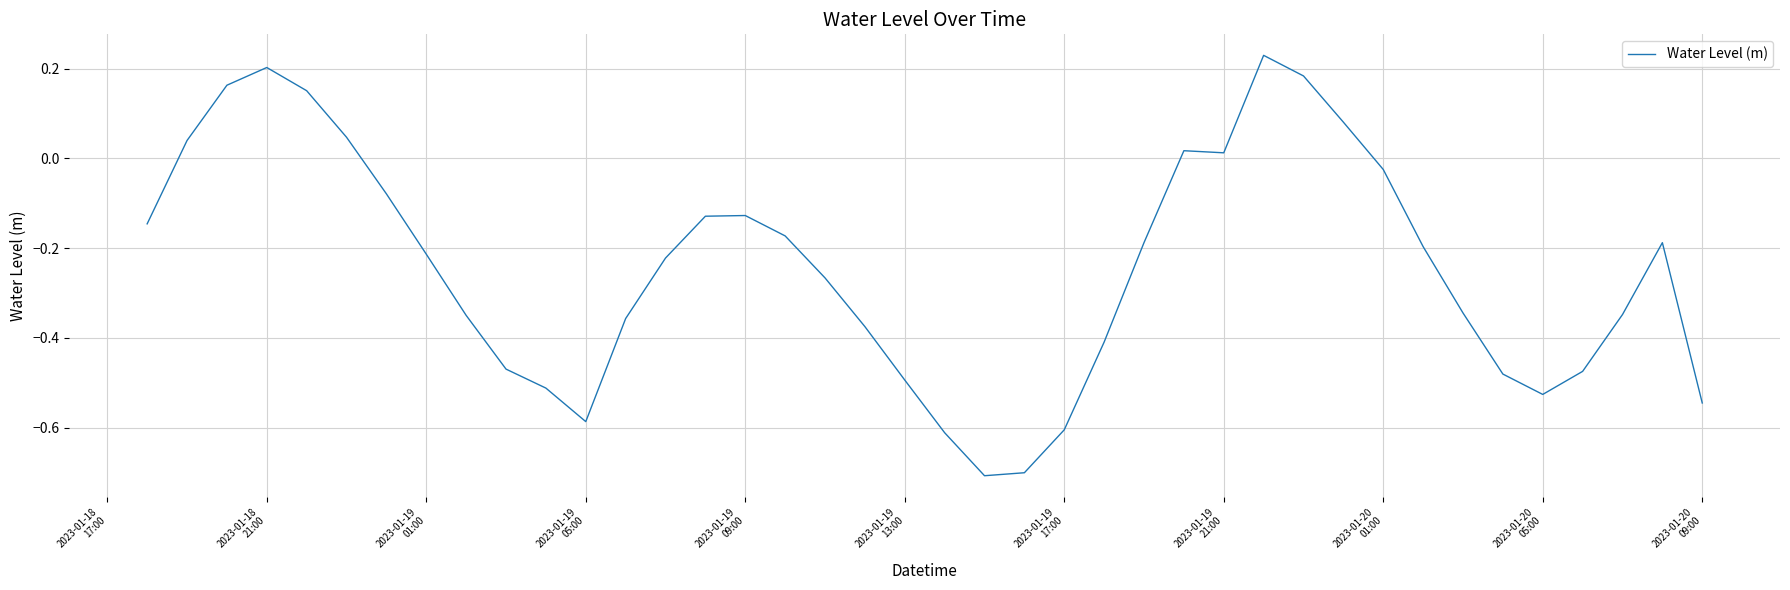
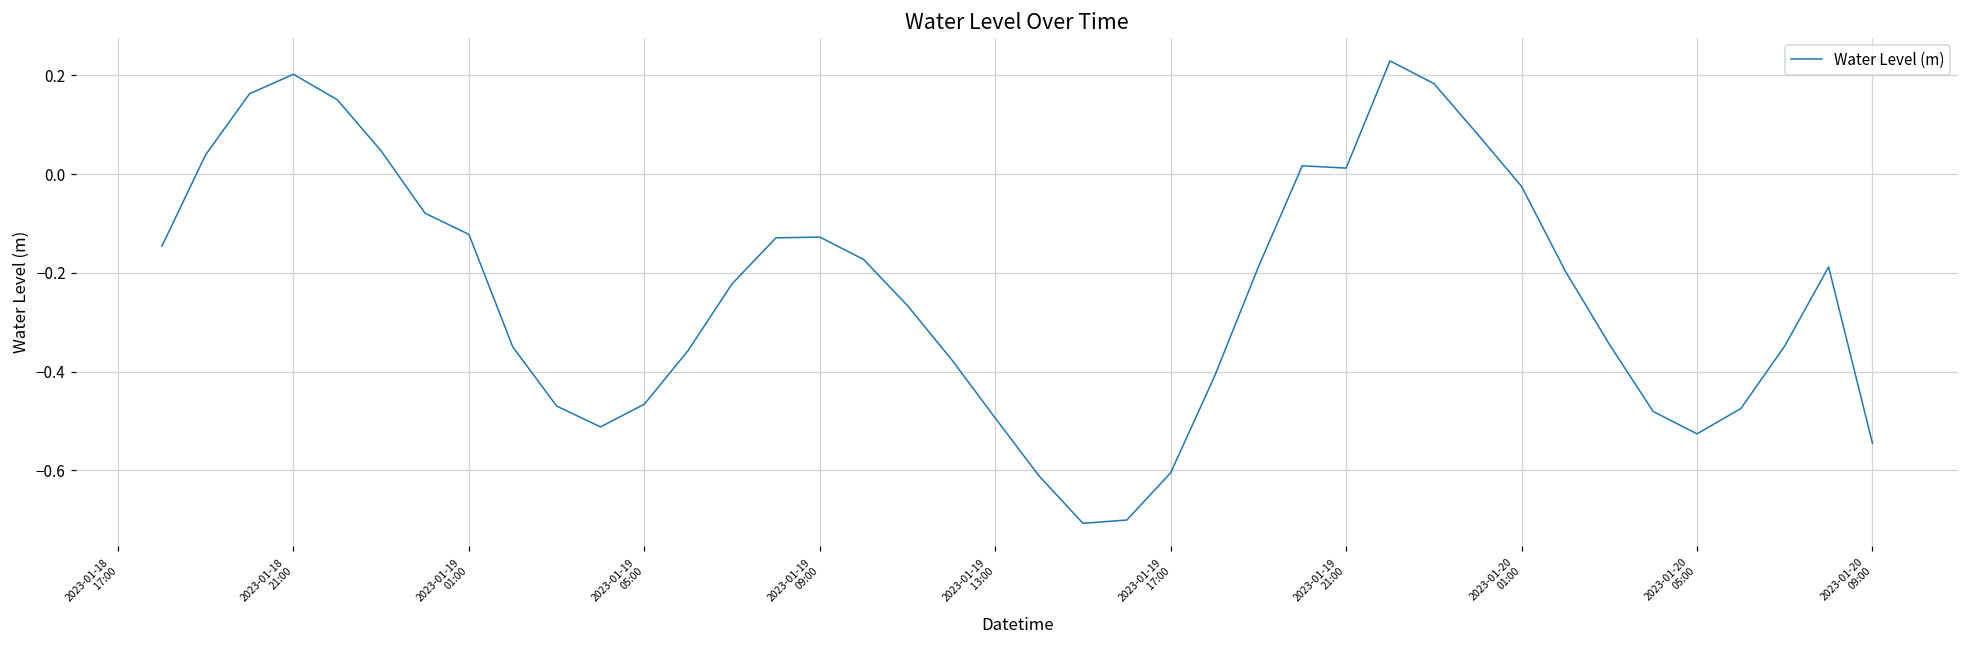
2023-01-19 01:00: -0.21 -> -0.12
2023-01-19 05:00: -0.59 -> -0.47
